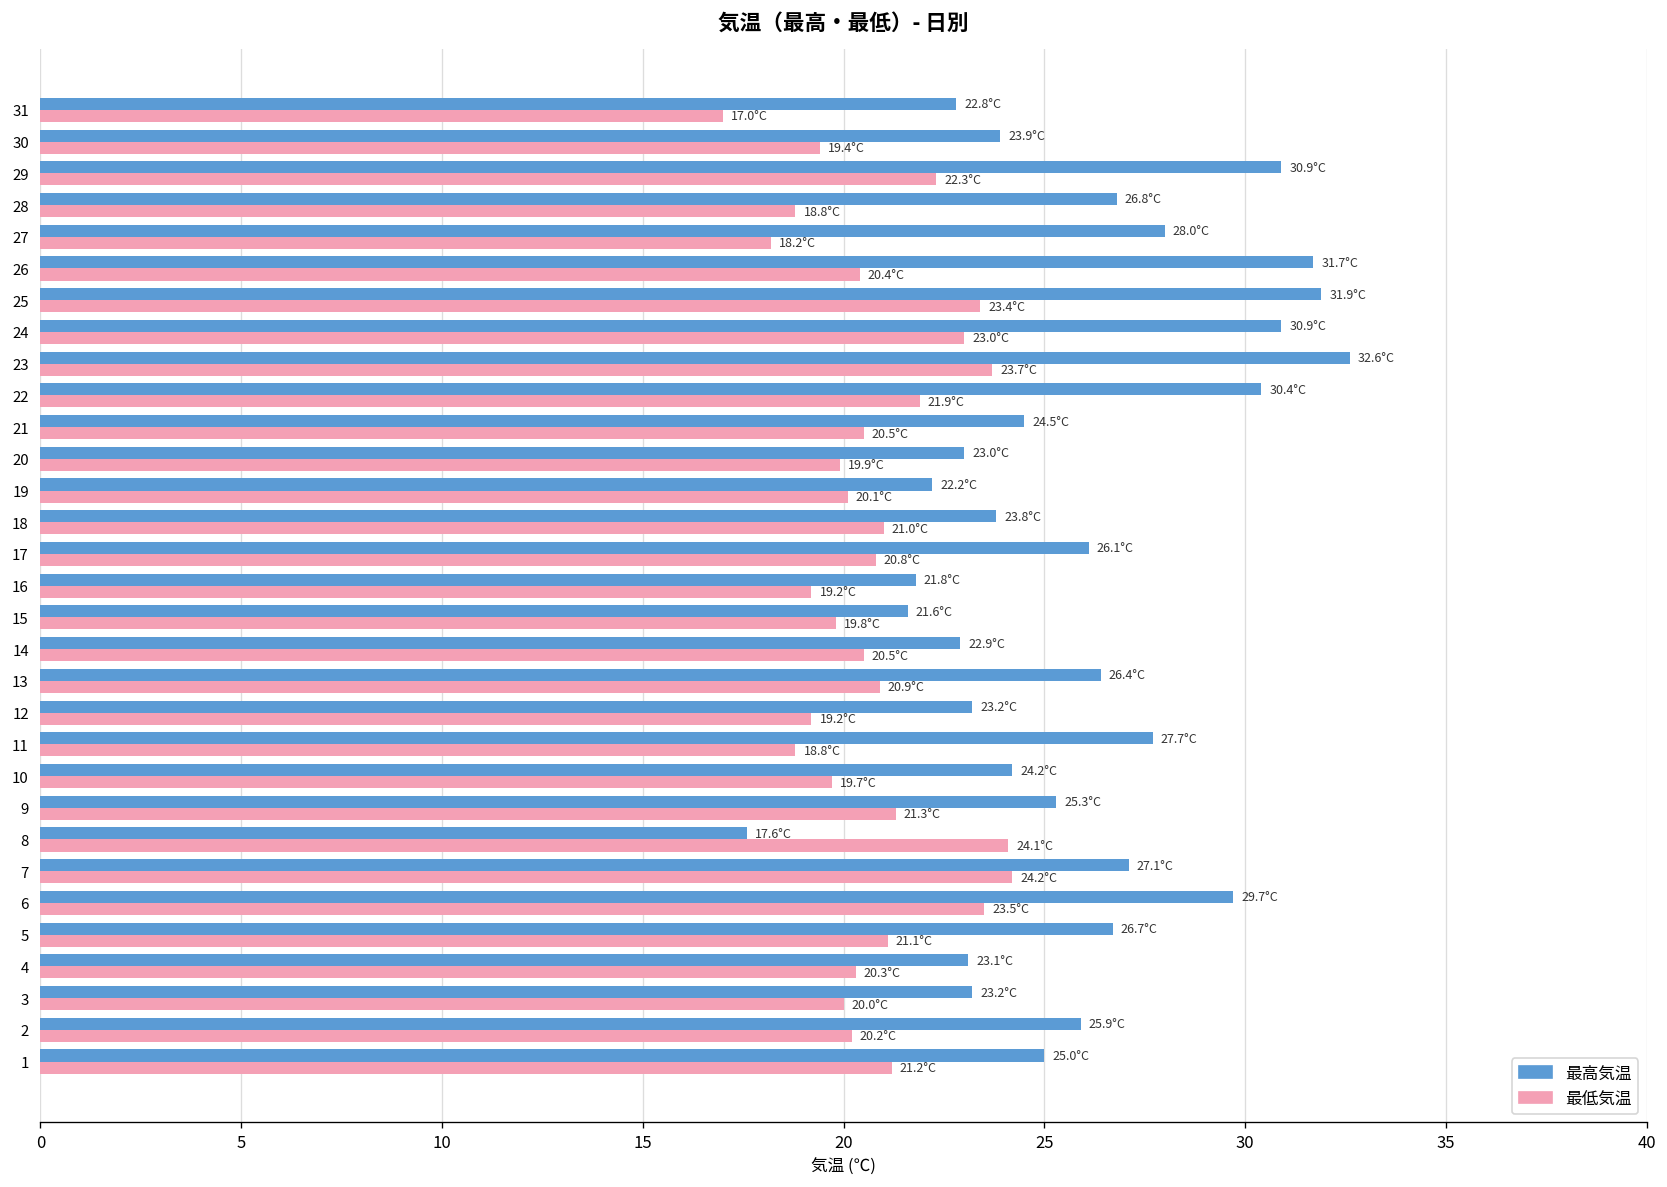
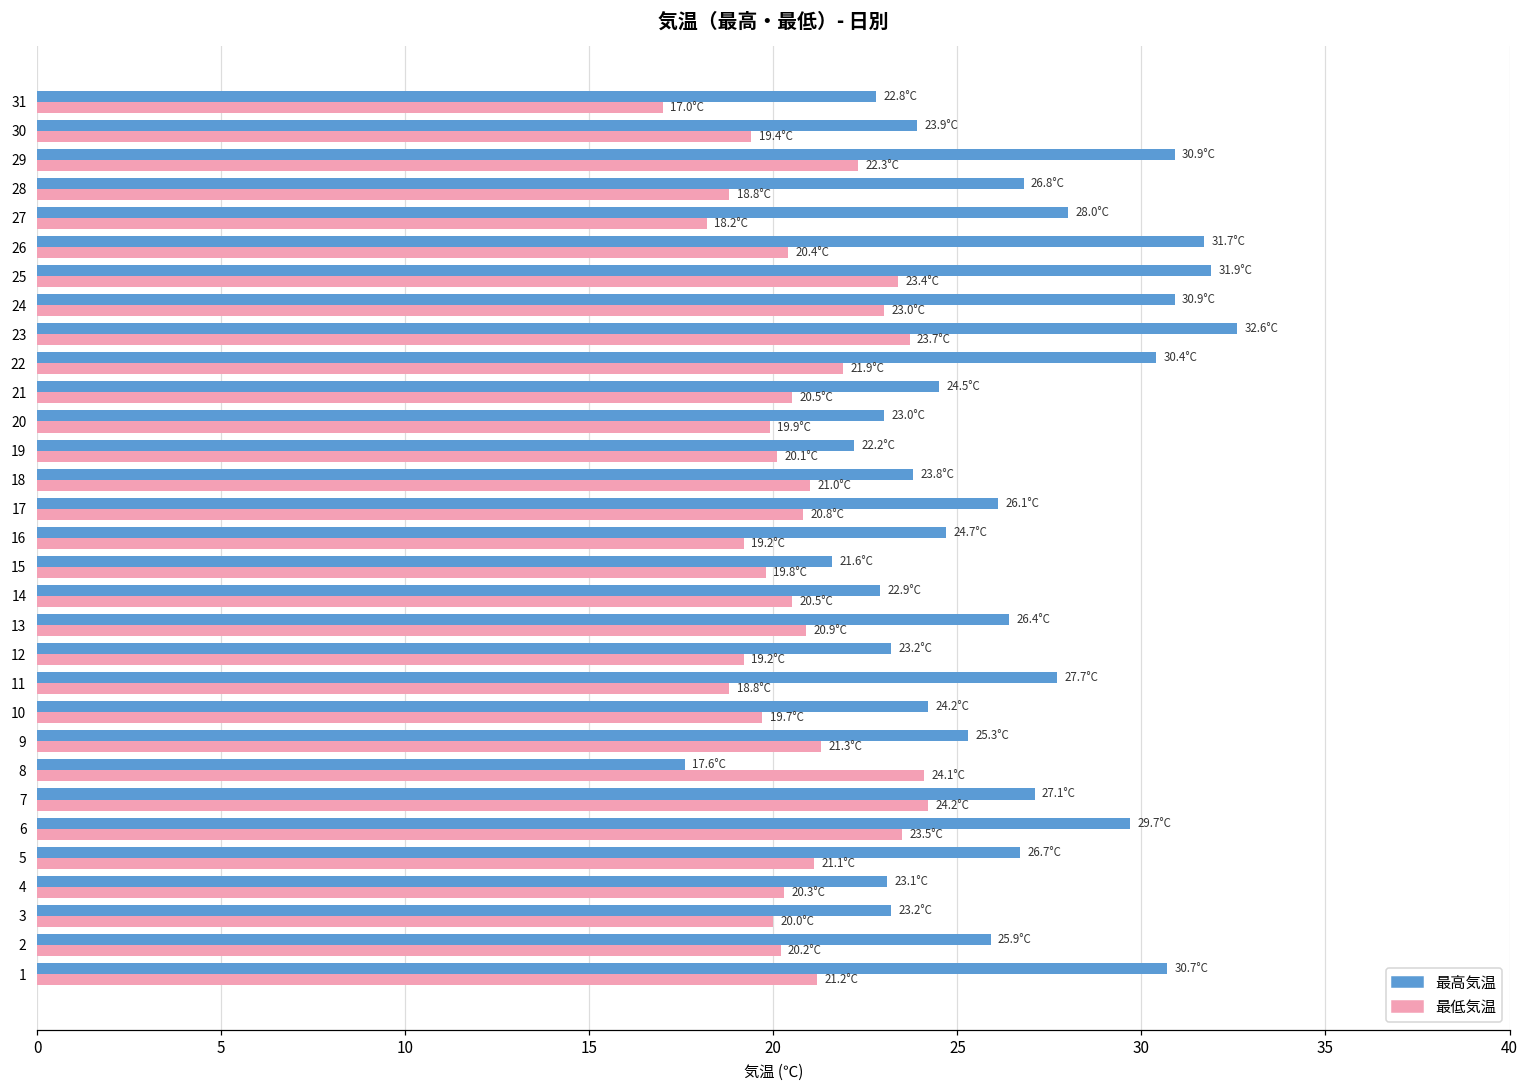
最高気温, 16: 21.8°C -> 24.7°C
最高気温, 1: 25.0°C -> 30.7°C
